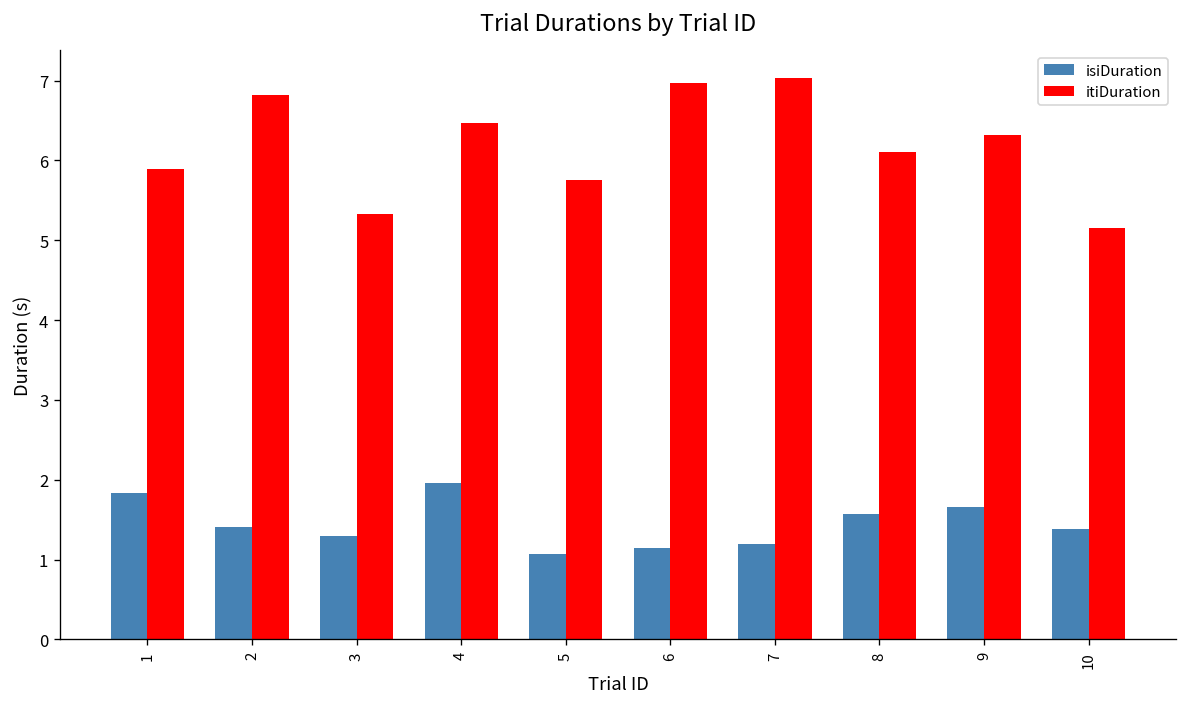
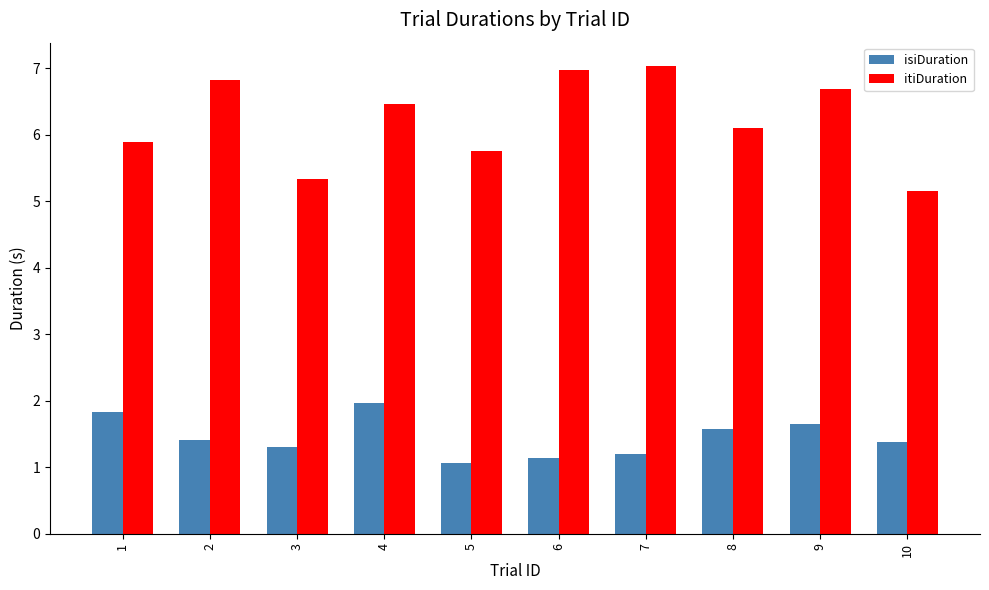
itiDuration, 9: 6.3 -> 6.7
